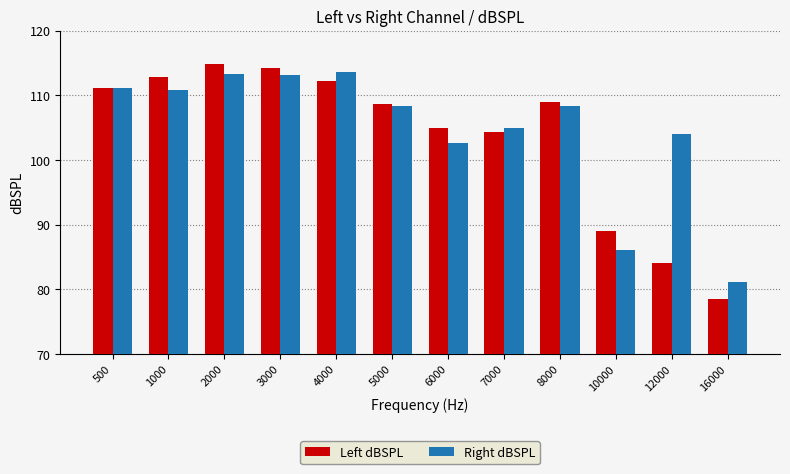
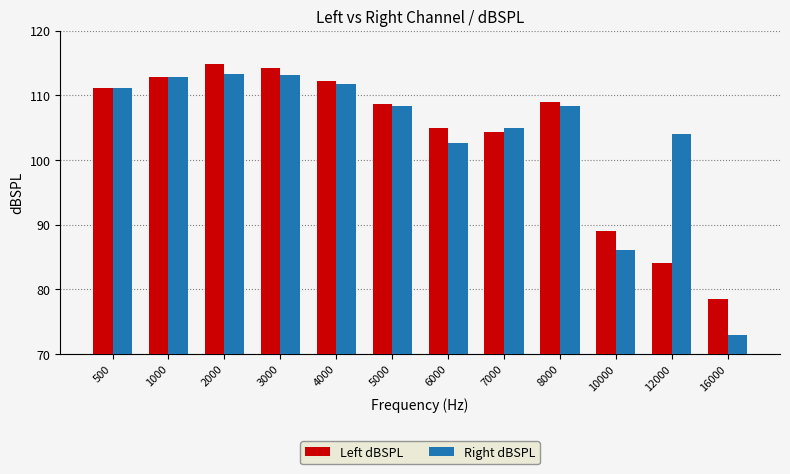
Right dBSPL, 1000: 111 -> 113
Right dBSPL, 4000: 114 -> 112
Right dBSPL, 16000: 81 -> 73
